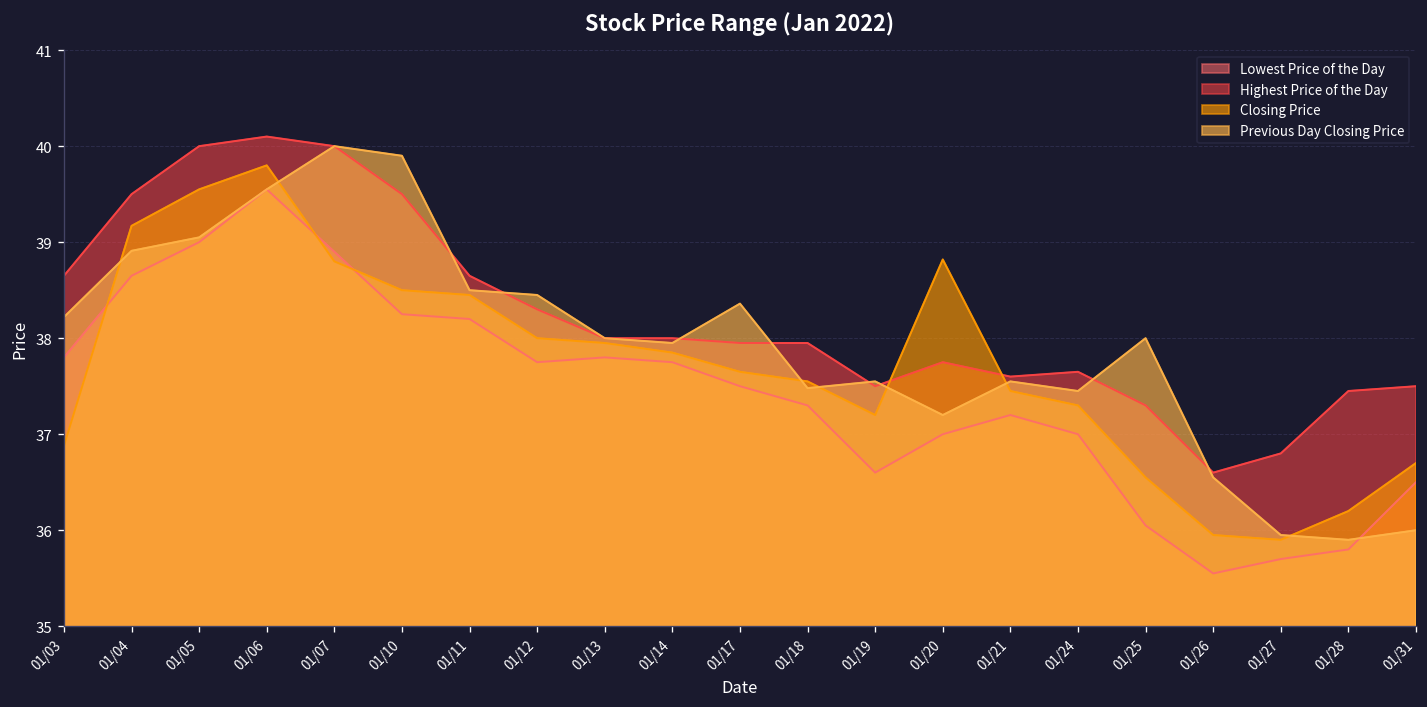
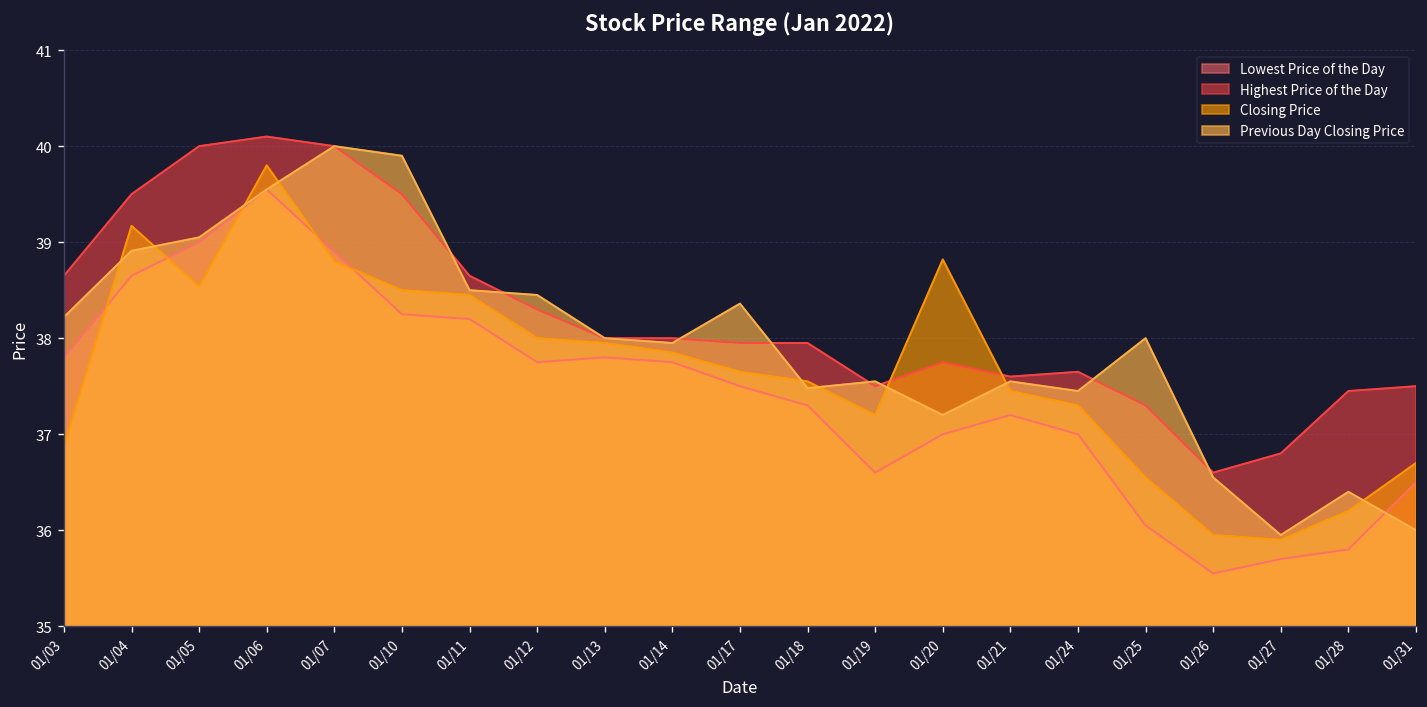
Closing Price, 01/05: 39.6 -> 38.5
Previous Day Closing Price, 01/28: 35.9 -> 36.4
